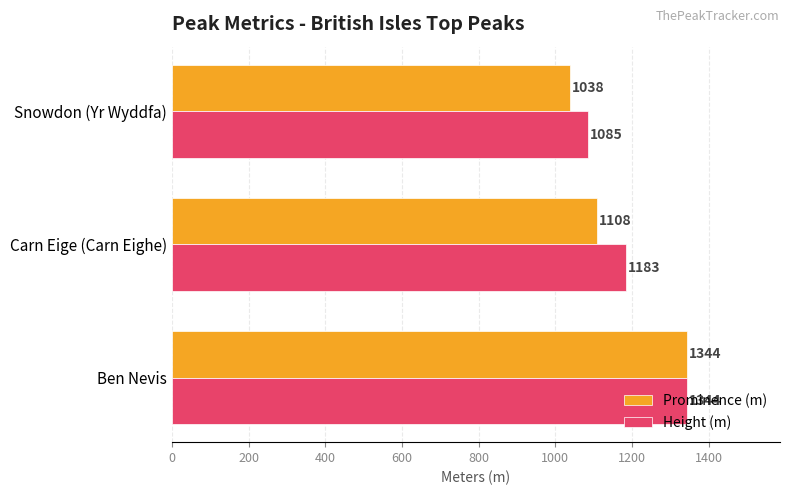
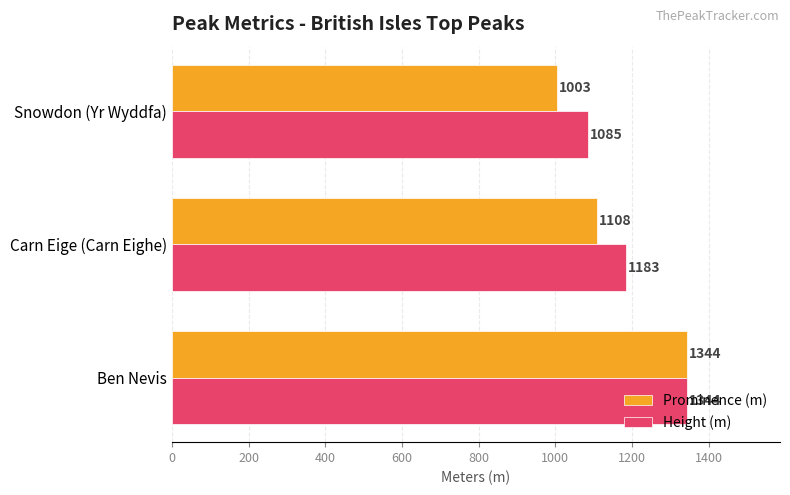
Prominence (m), Snowdon (Yr Wyddfa): 1038 -> 1003
